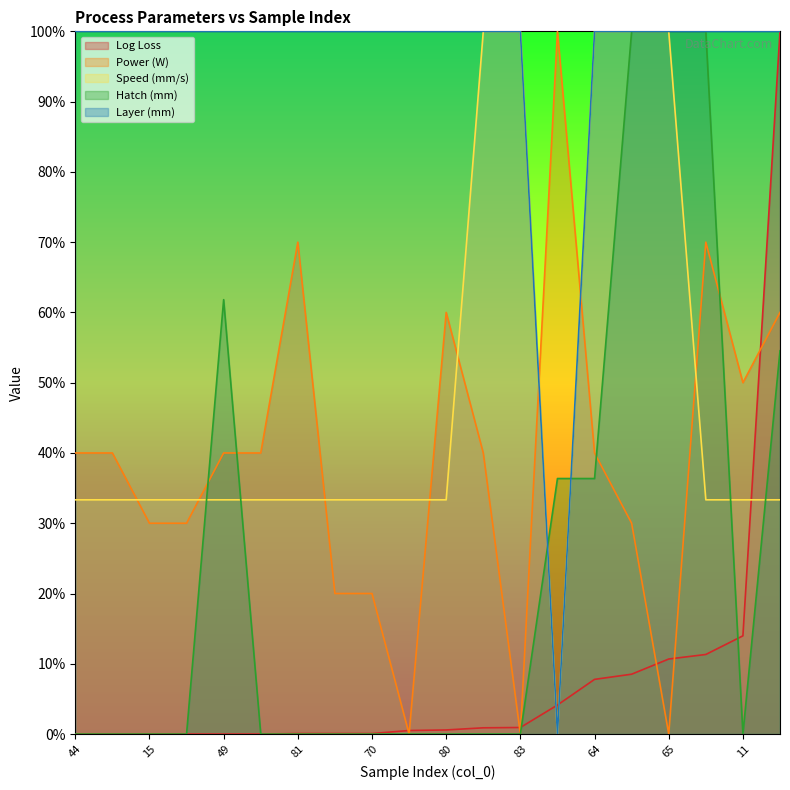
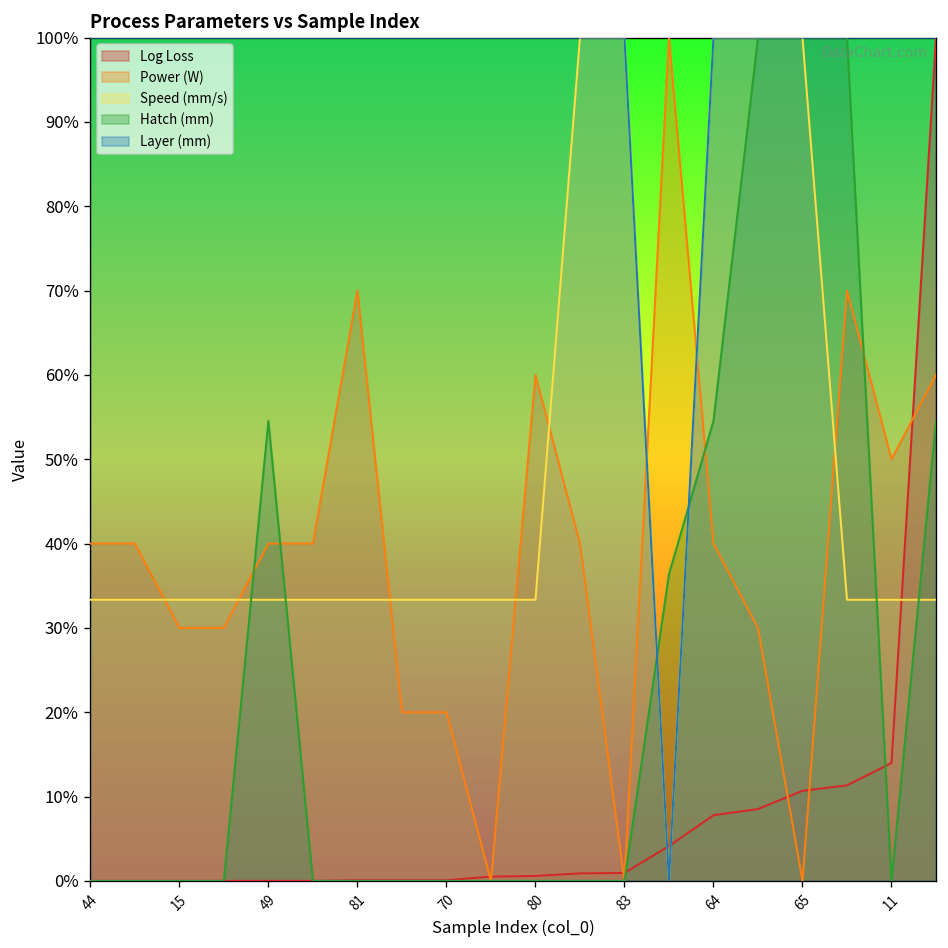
Hatch (mm), 49: 62% -> 55%
Hatch (mm), 64: 36% -> 55%
